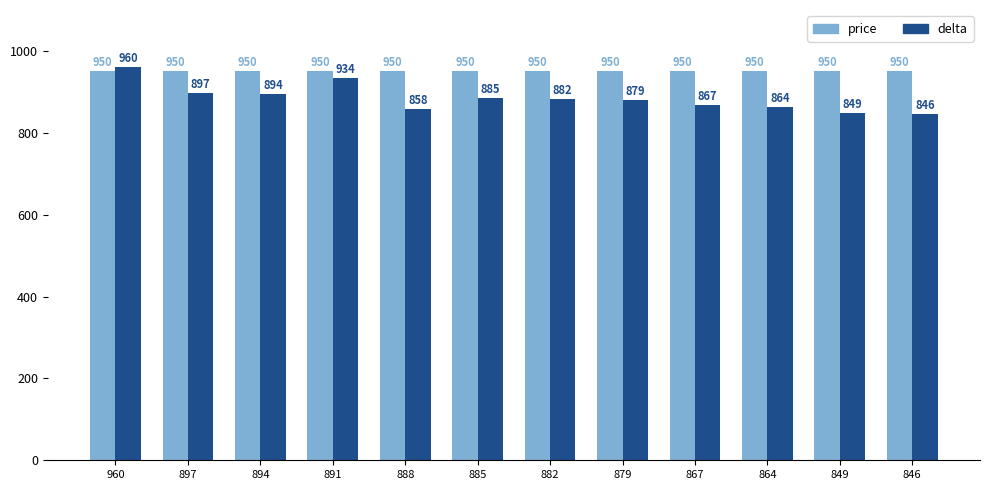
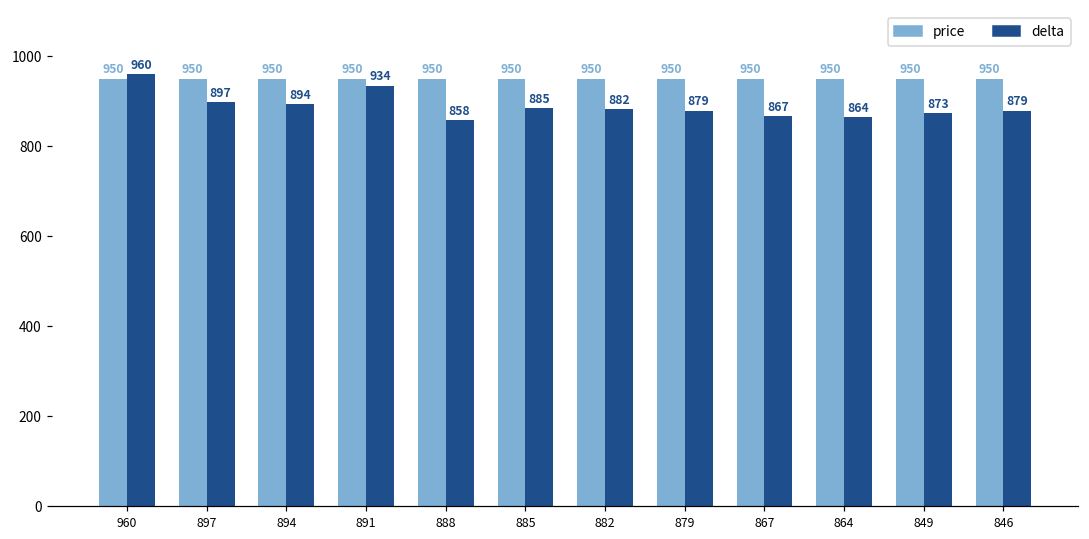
delta, 849: 849 -> 873
delta, 846: 846 -> 879
